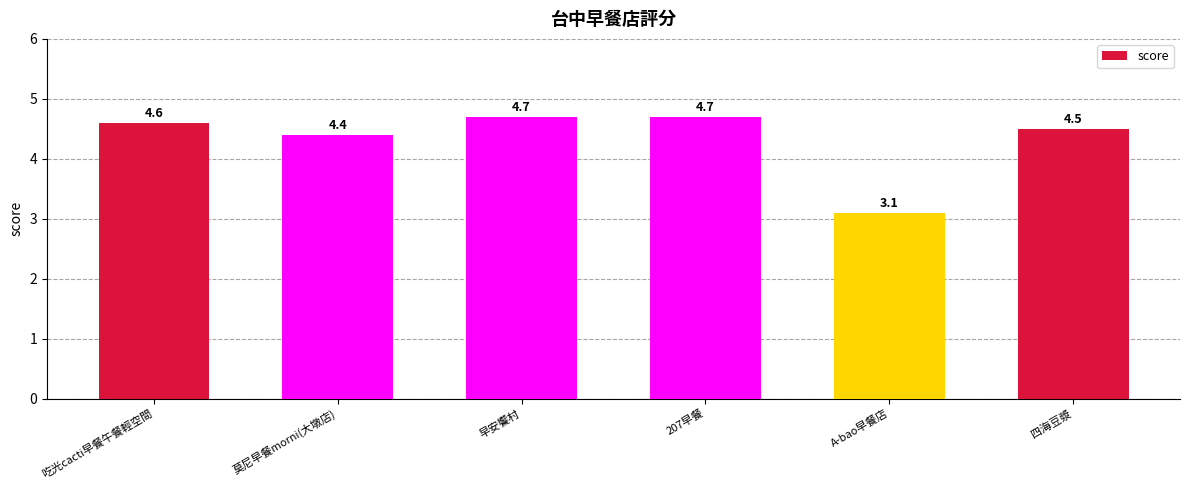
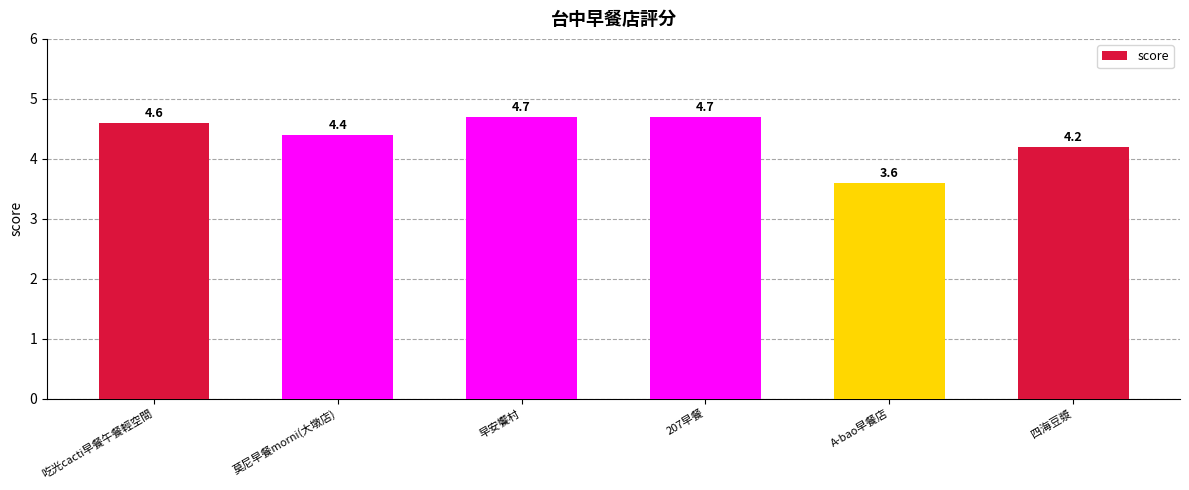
A-bao早餐店: 3.1 -> 3.6
四海豆漿: 4.5 -> 4.2
